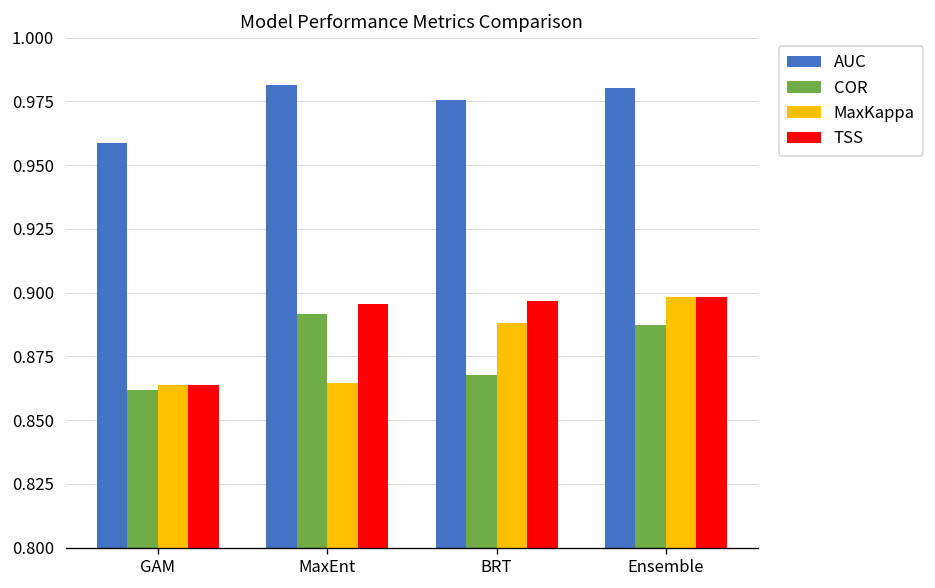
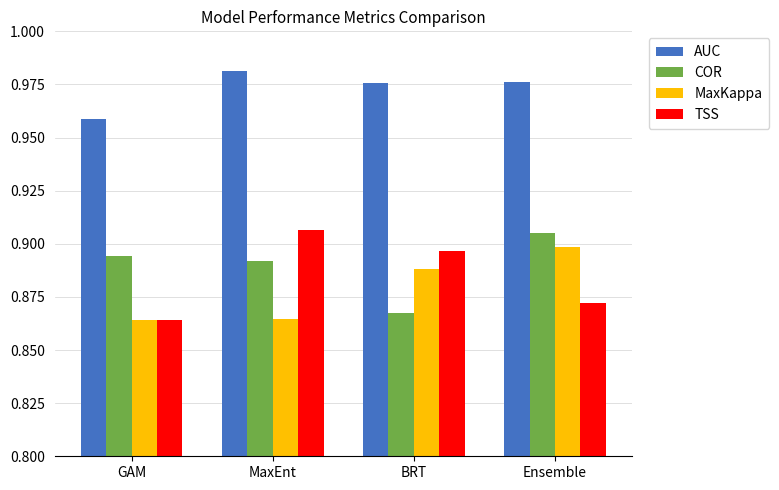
COR, GAM: 0.862 -> 0.894
TSS, MaxEnt: 0.895 -> 0.907
AUC, Ensemble: 0.980 -> 0.976
COR, Ensemble: 0.887 -> 0.905
TSS, Ensemble: 0.898 -> 0.872
